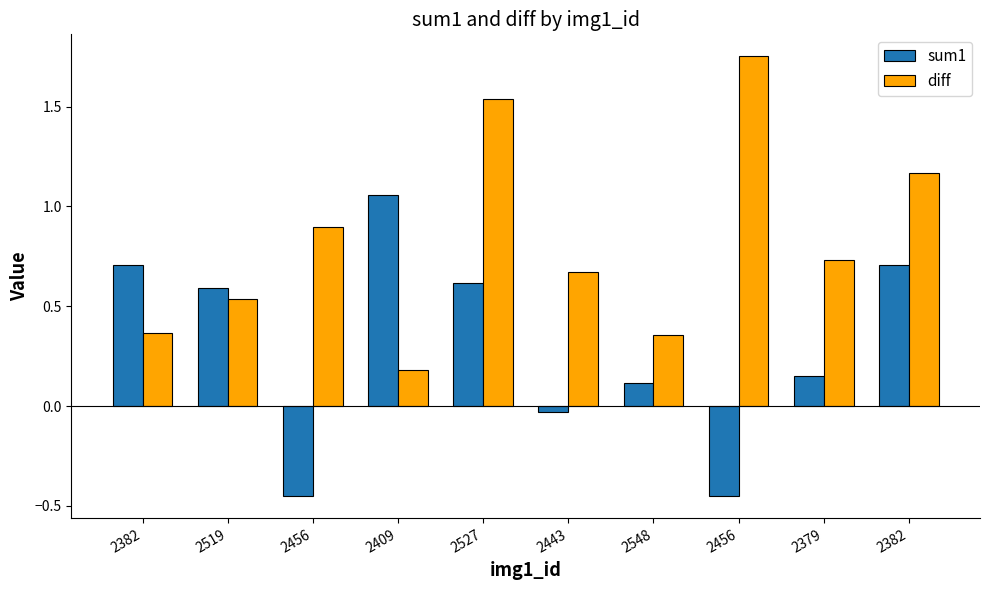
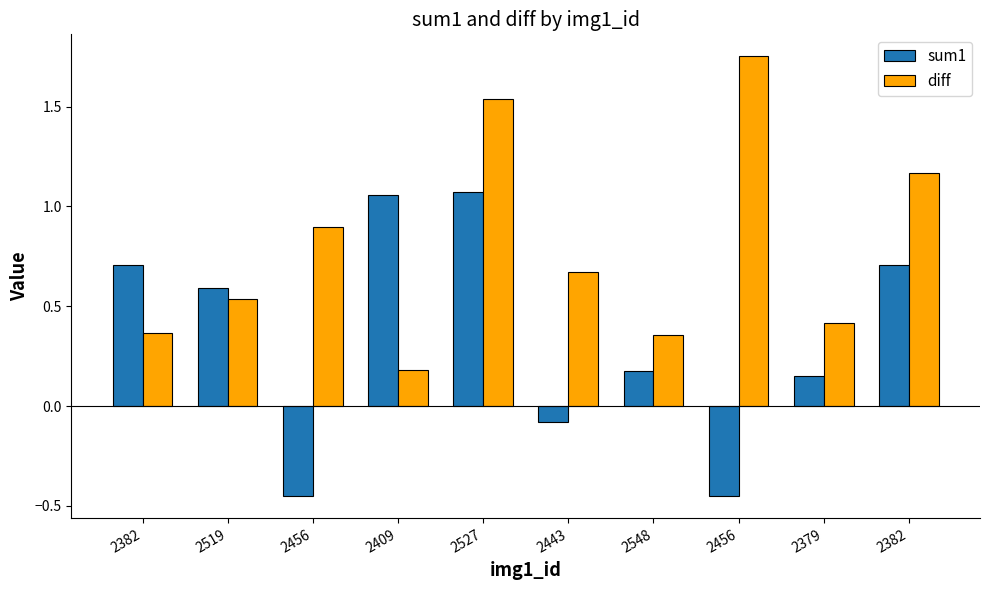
sum1, 2527: 0.62 -> 1.07
sum1, 2443: -0.03 -> -0.08
sum1, 2548: 0.12 -> 0.18
diff, 2379: 0.73 -> 0.41
